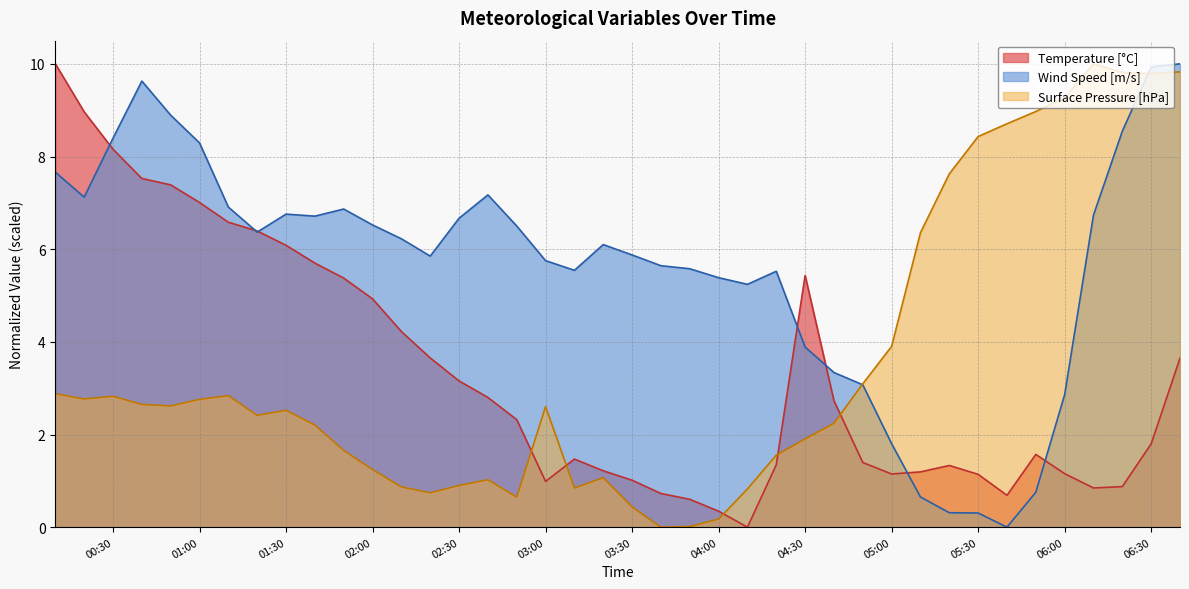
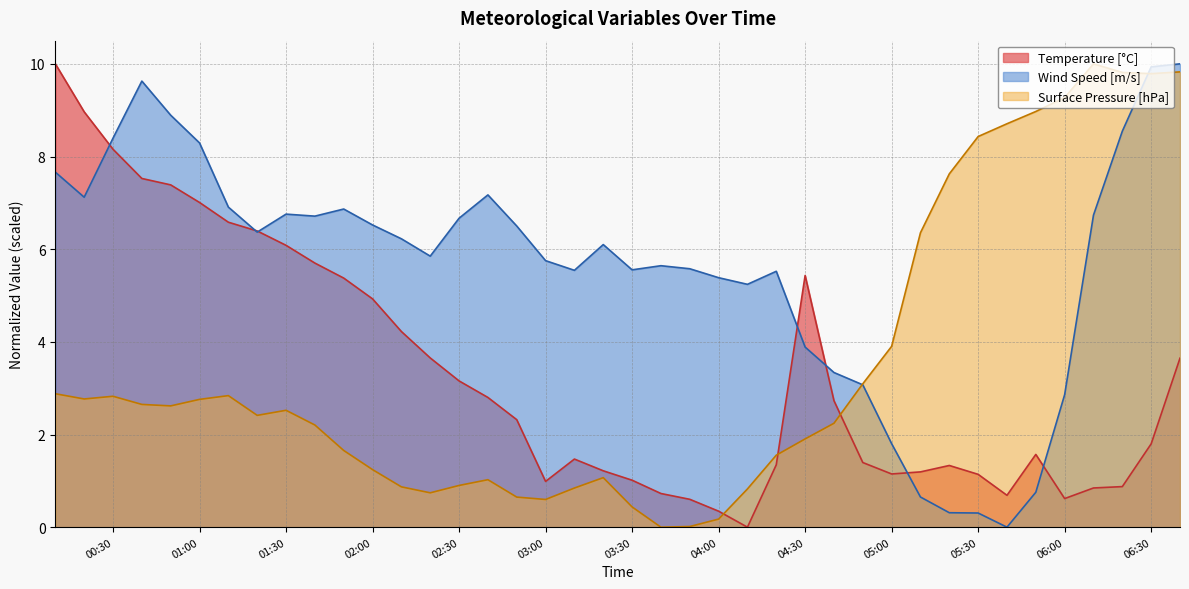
Surface Pressure [hPa], 03:00: 2.6 -> 0.6
Wind Speed [m/s], 03:30: 5.9 -> 5.6
Temperature [°C], 06:00: 1.2 -> 0.6
